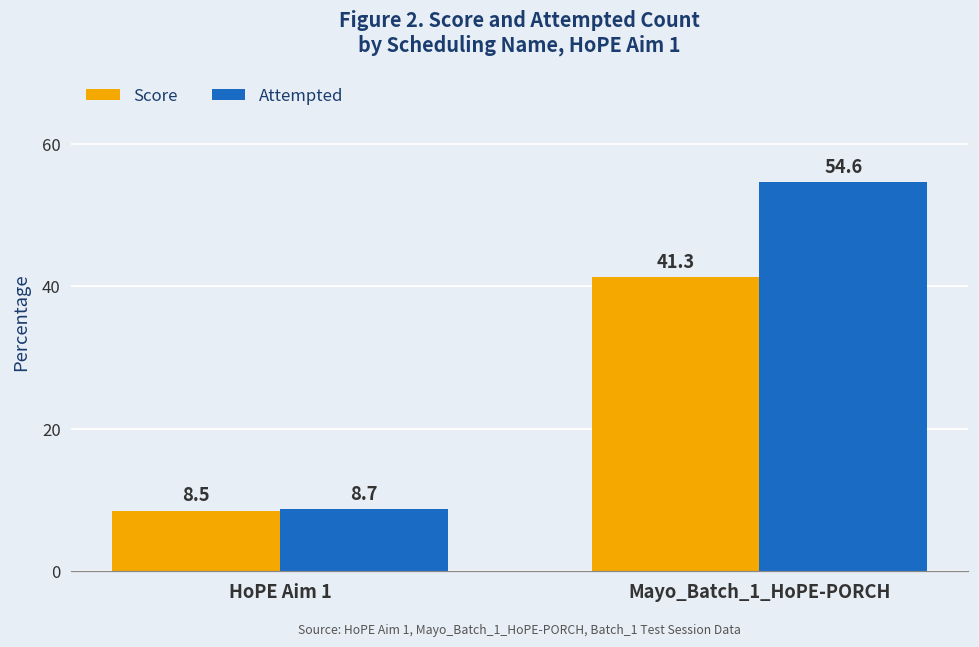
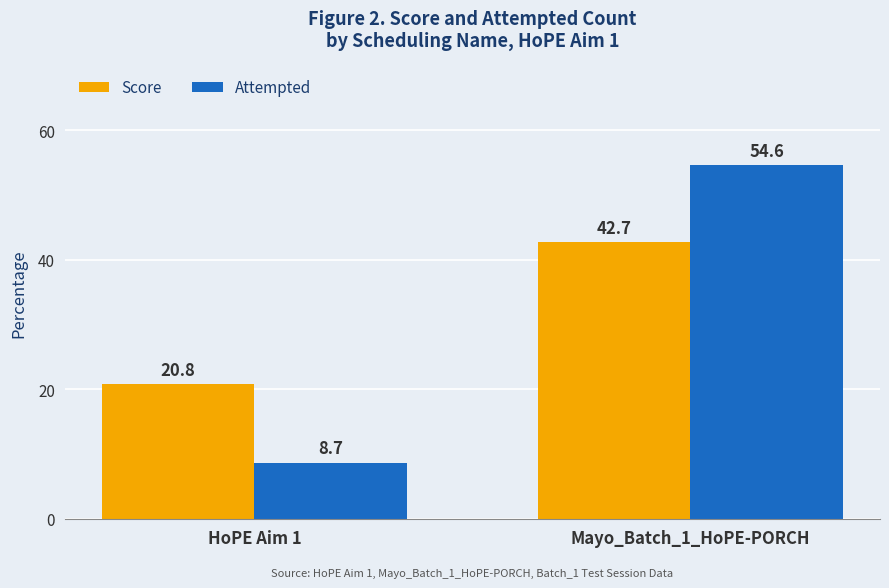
Score, HoPE Aim 1: 8.5 -> 20.8
Score, Mayo_Batch_1_HoPE-PORCH: 41.3 -> 42.7
